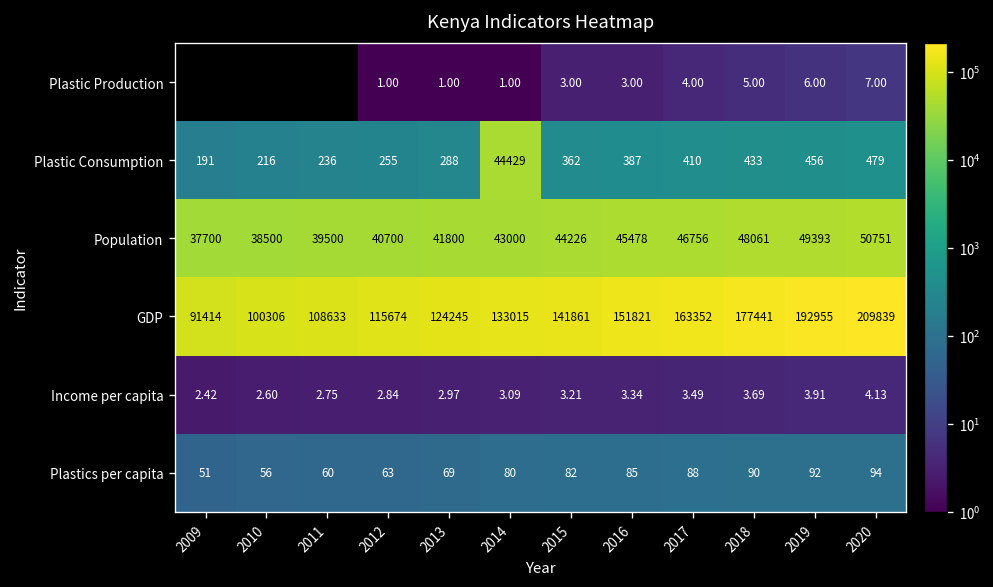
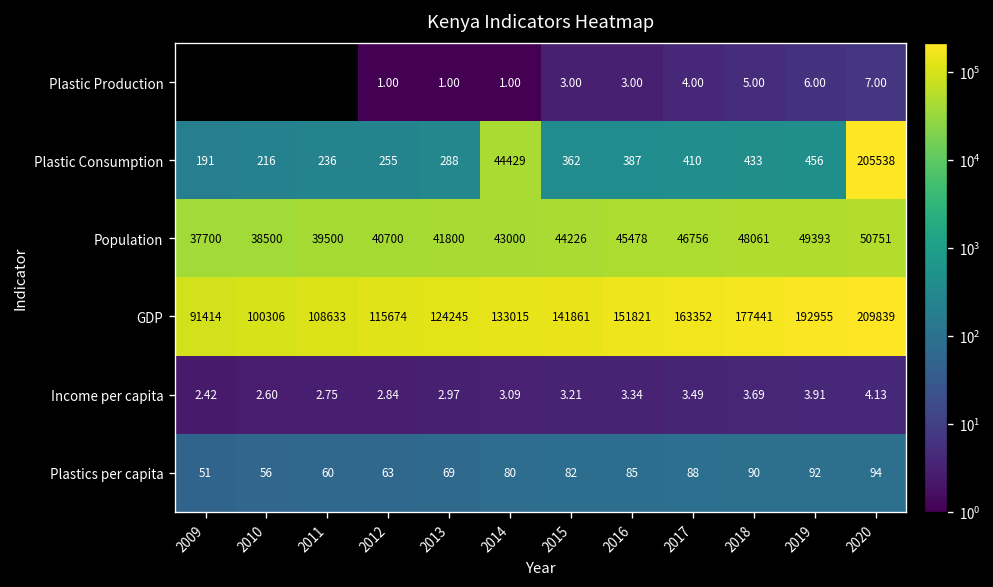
Plastic Consumption, 2020: 479 -> 205538
